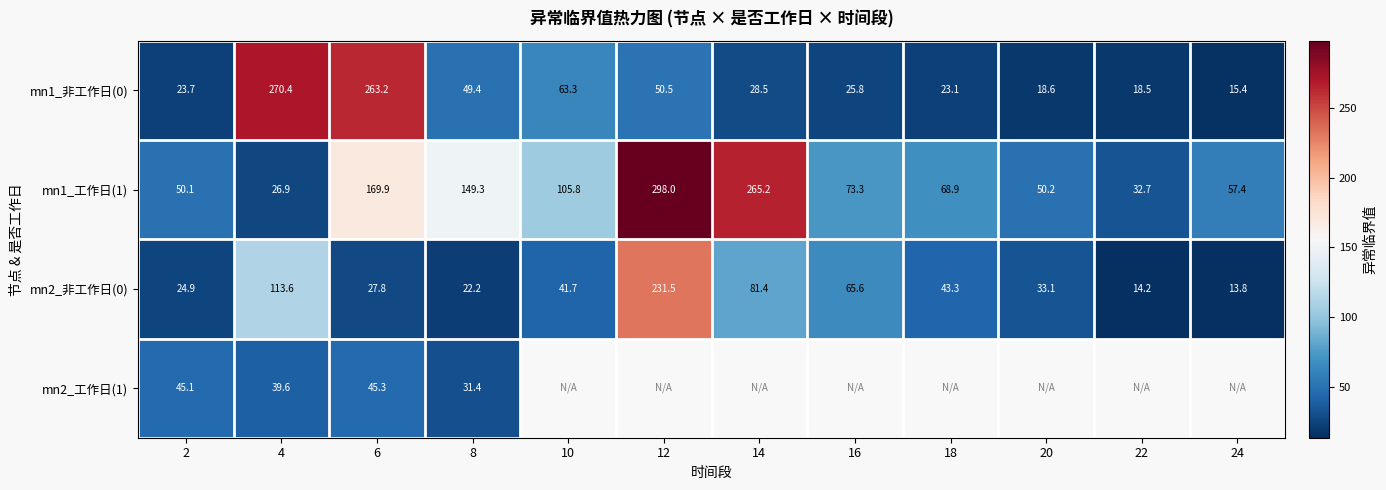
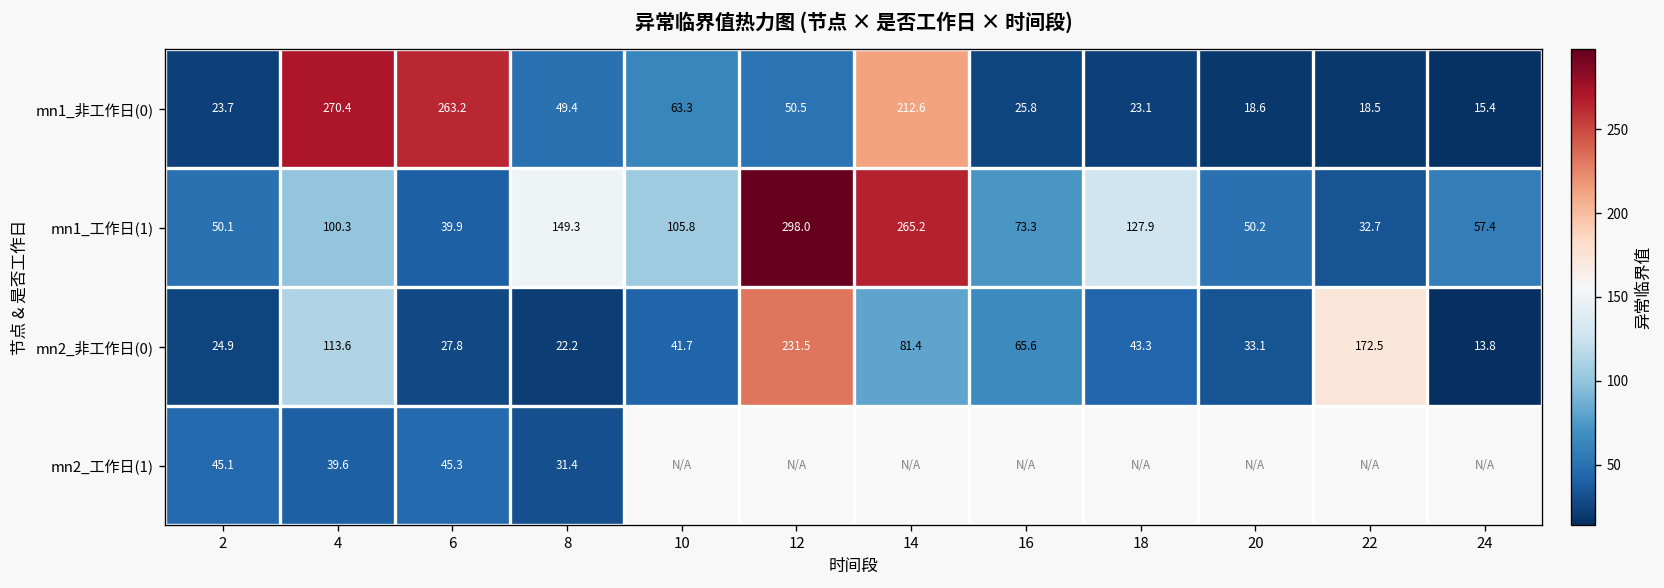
mn1_非工作日(0), 14: 28.5 -> 212.6
mn1_工作日(1), 4: 26.9 -> 100.3
mn1_工作日(1), 6: 169.9 -> 39.9
mn1_工作日(1), 18: 68.9 -> 127.9
mn2_非工作日(0), 22: 14.2 -> 172.5
